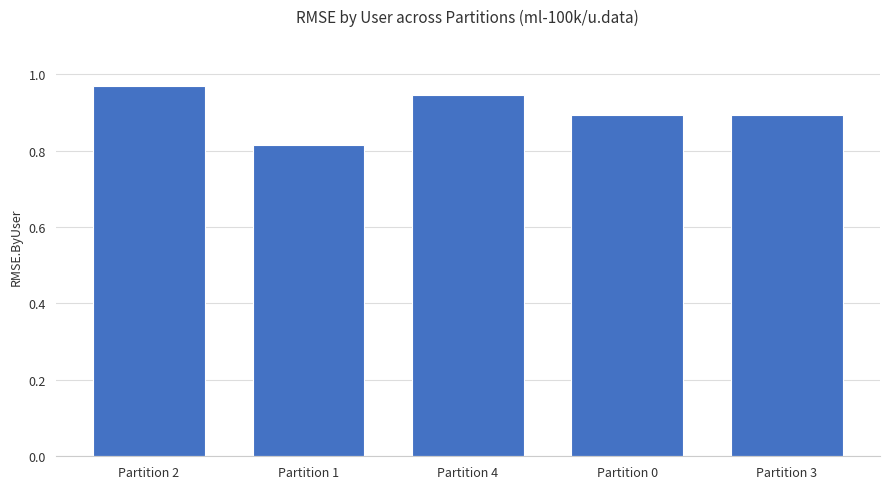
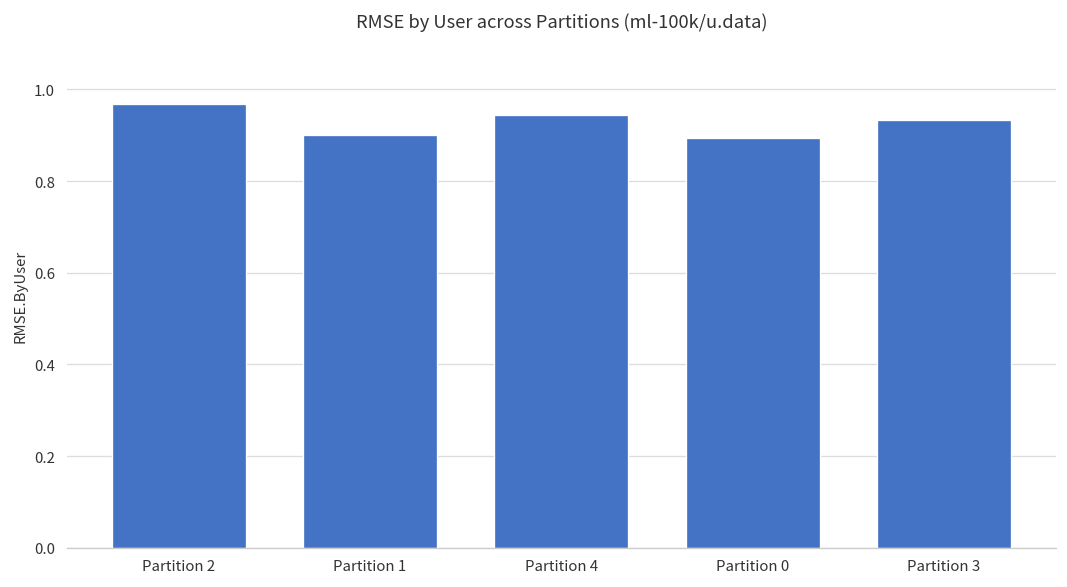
Partition 1: 0.82 -> 0.90
Partition 3: 0.89 -> 0.93
